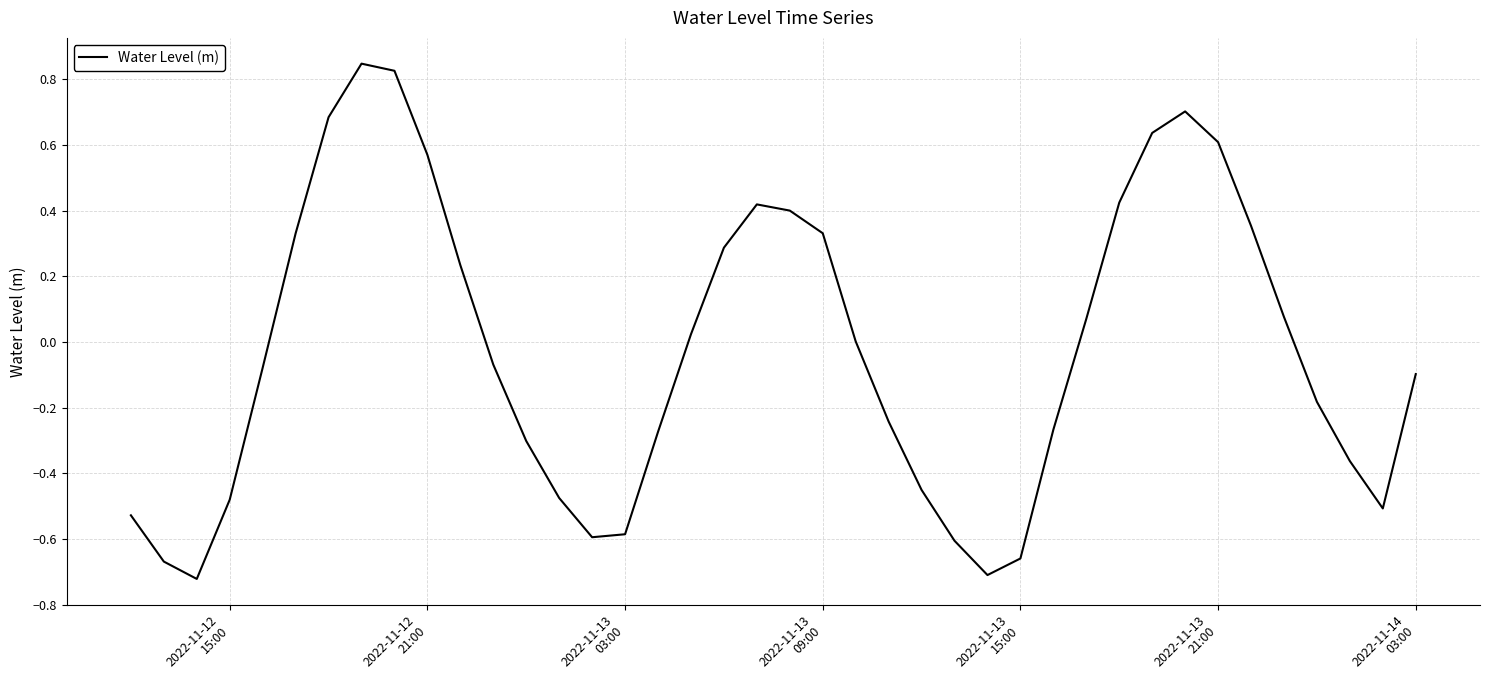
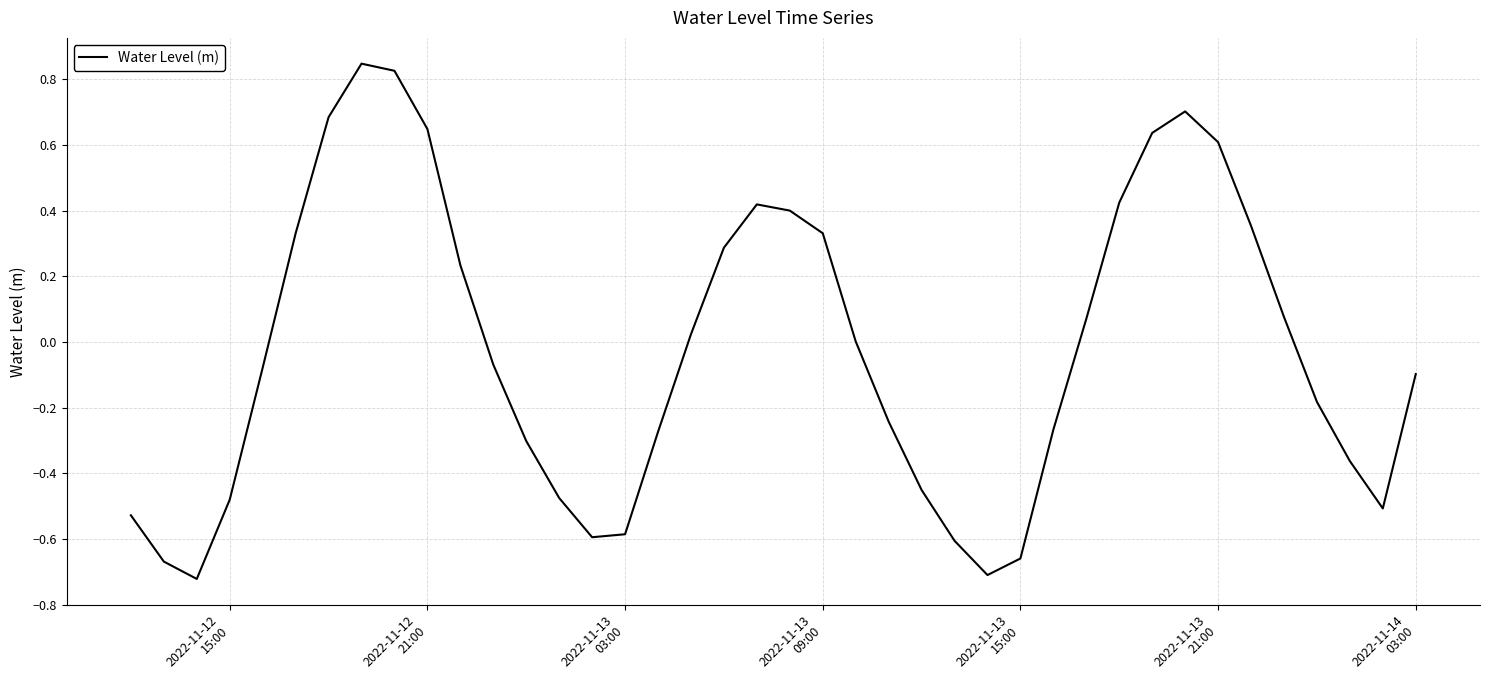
2022-11-12 21:00: 0.57 -> 0.65
